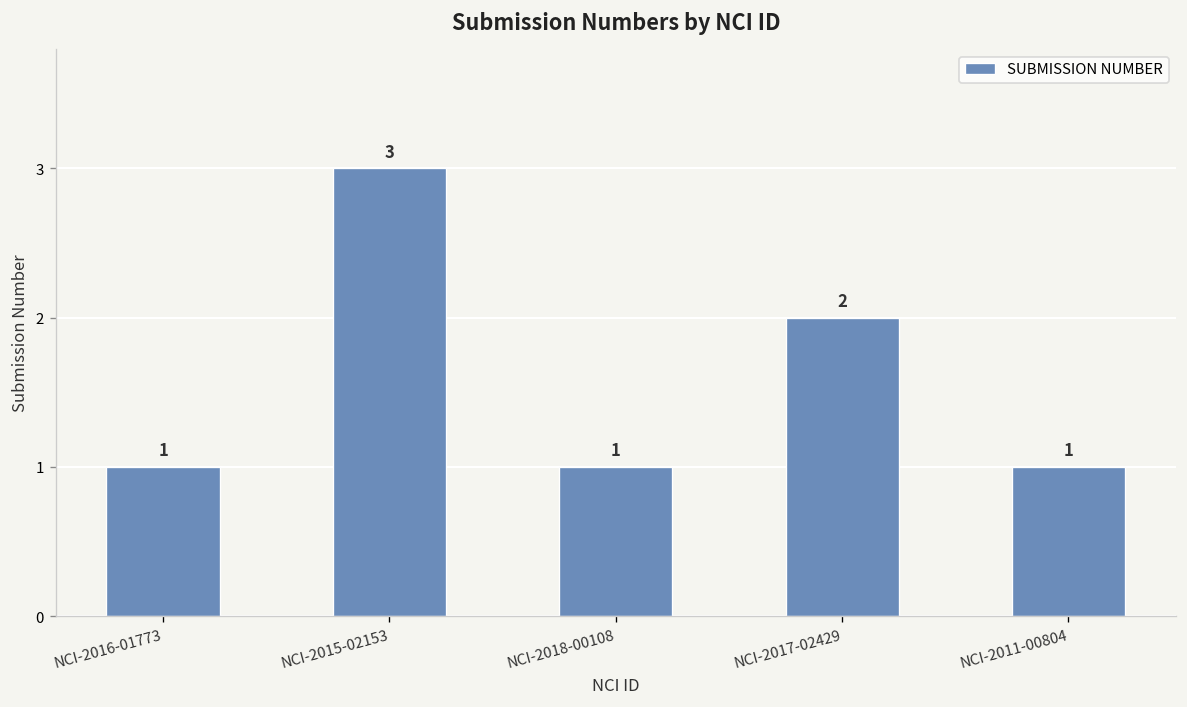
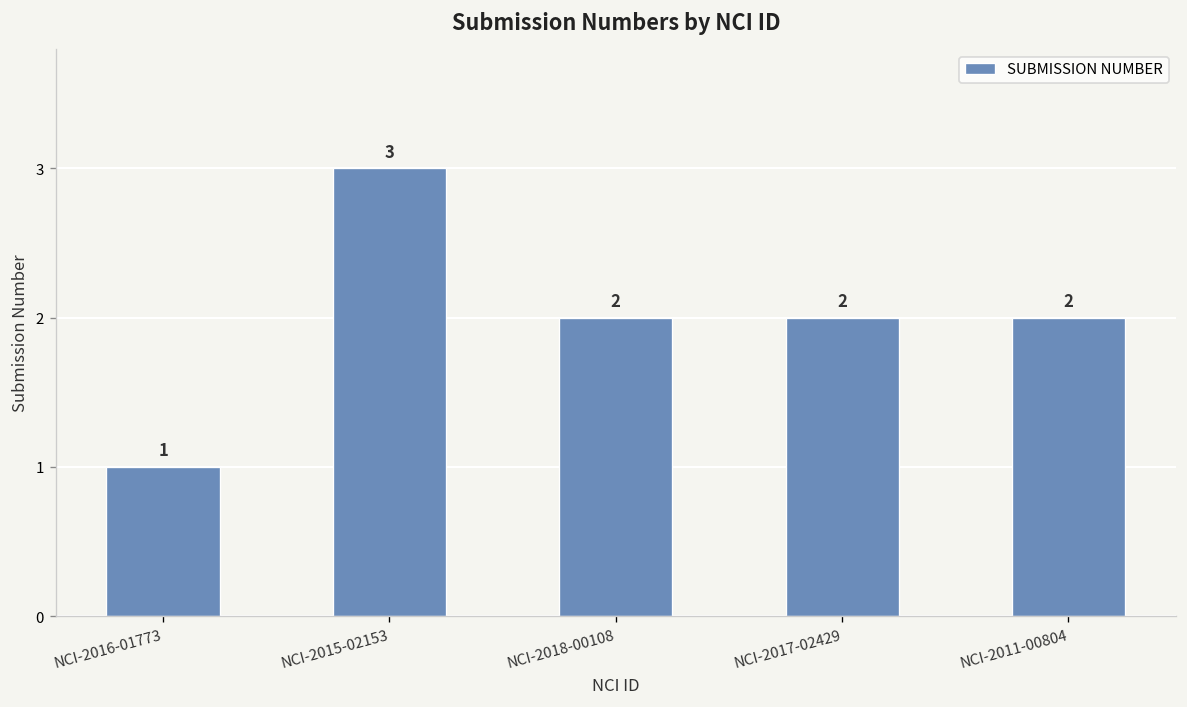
NCI-2018-00108: 1 -> 2
NCI-2011-00804: 1 -> 2
